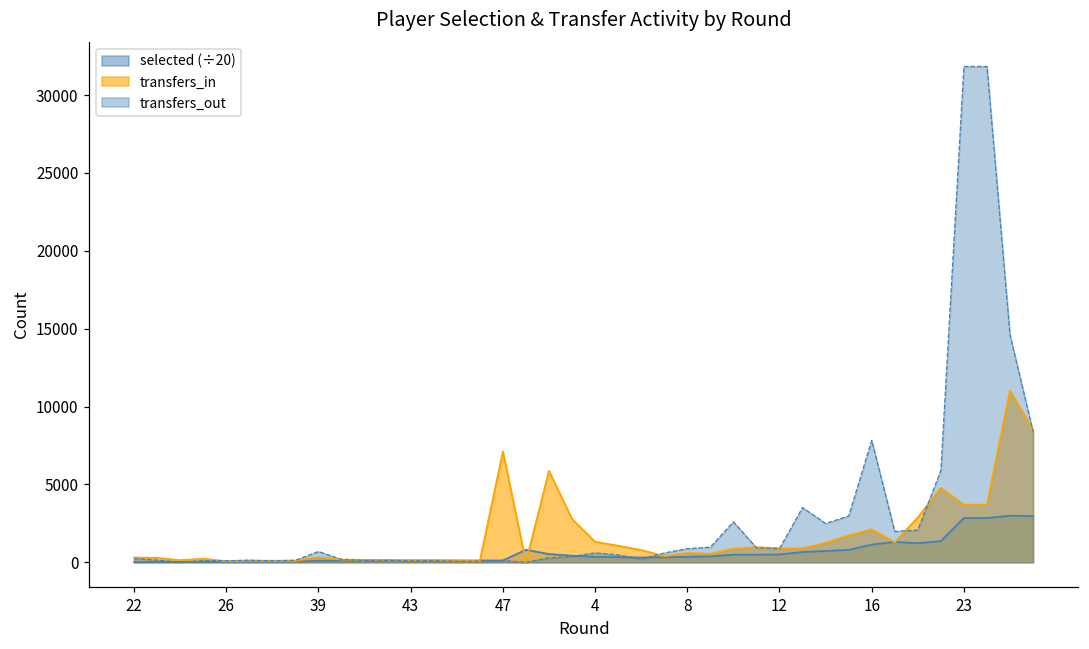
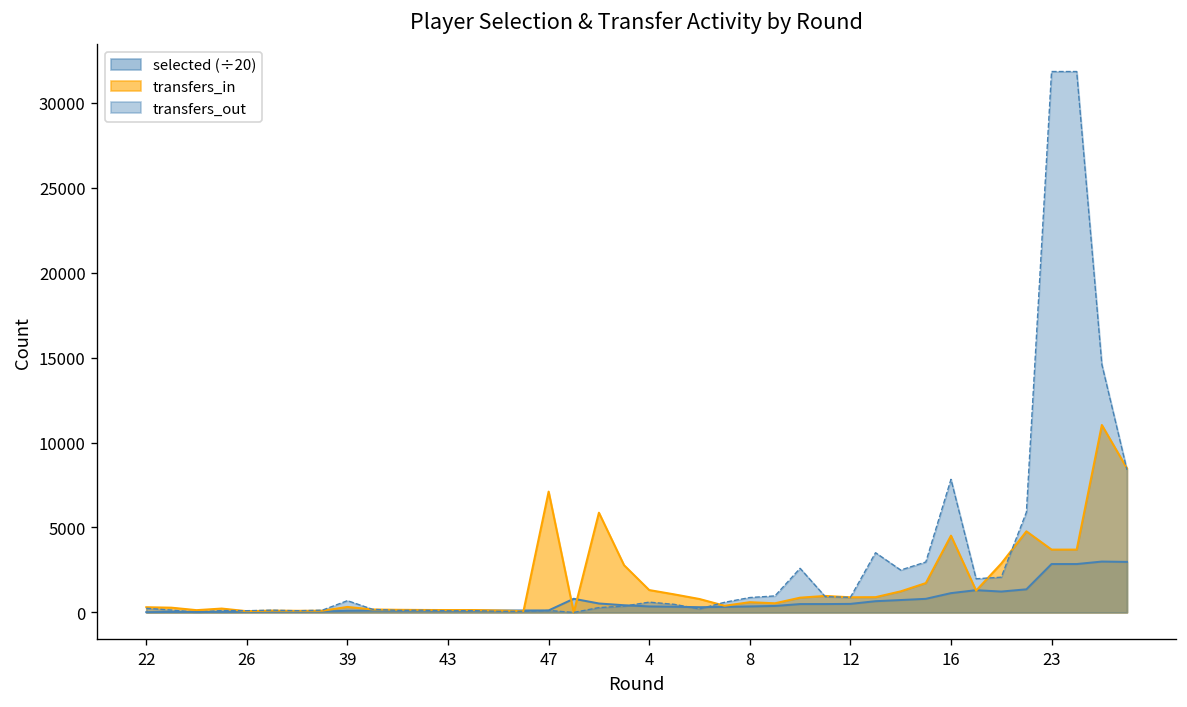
transfers_in, 16: 2100 -> 4500
